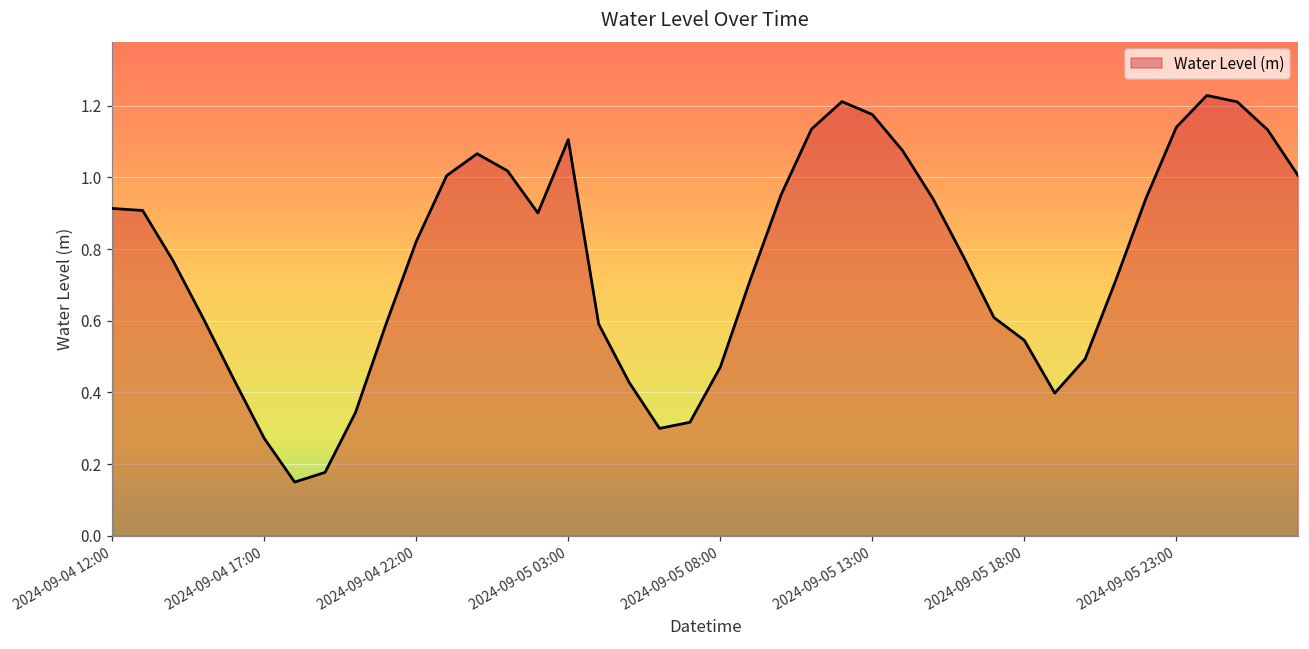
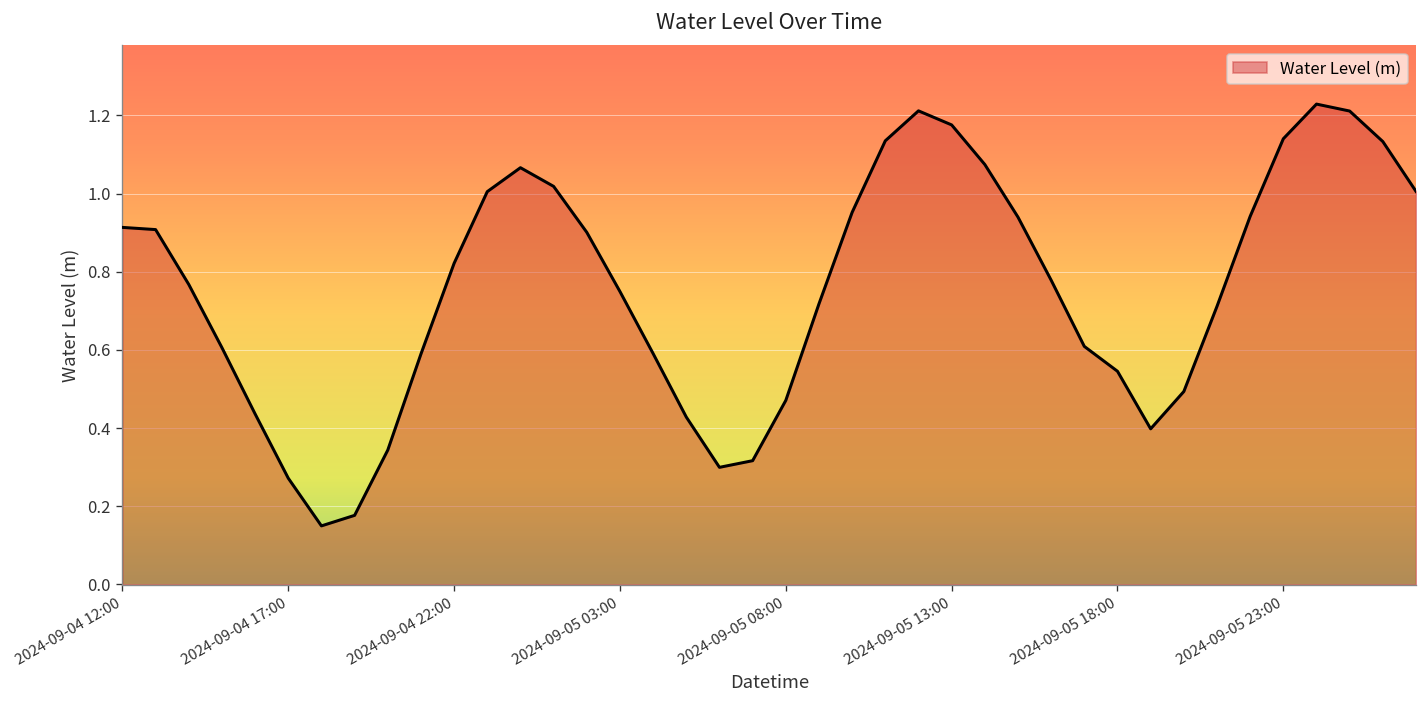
2024-09-05 03:00: 1.11 -> 0.75
